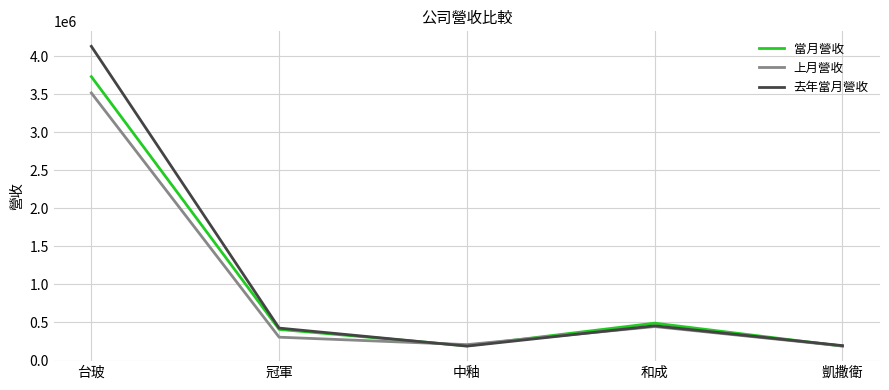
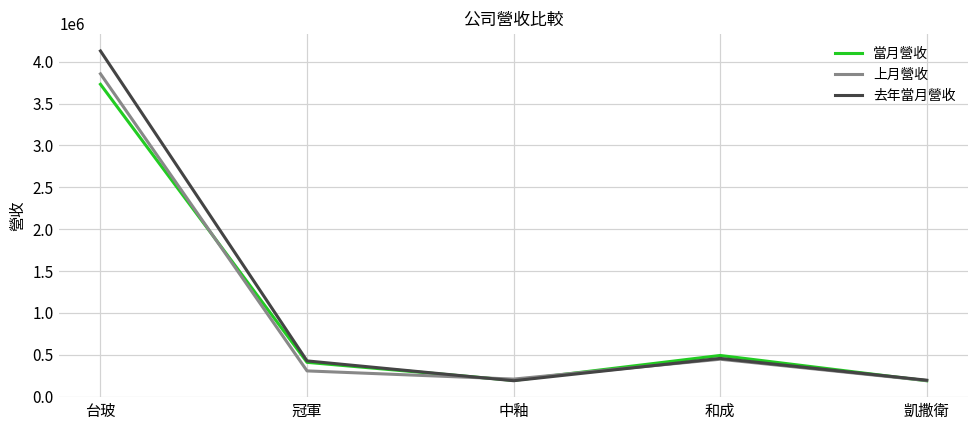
上月營收, 台玻: 3500000 -> 3900000
